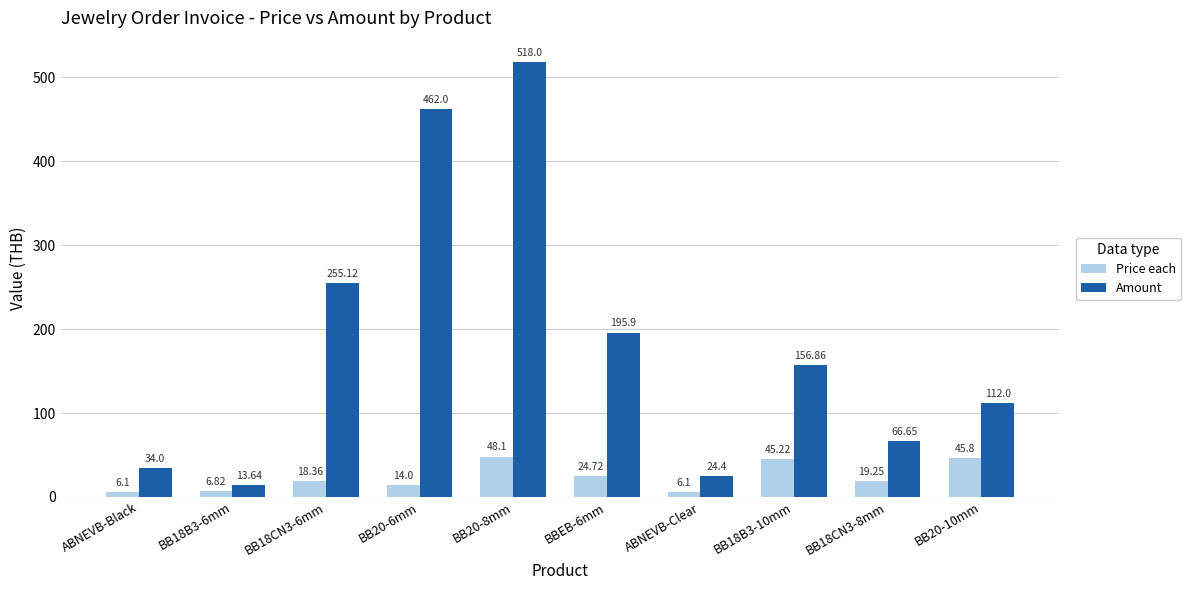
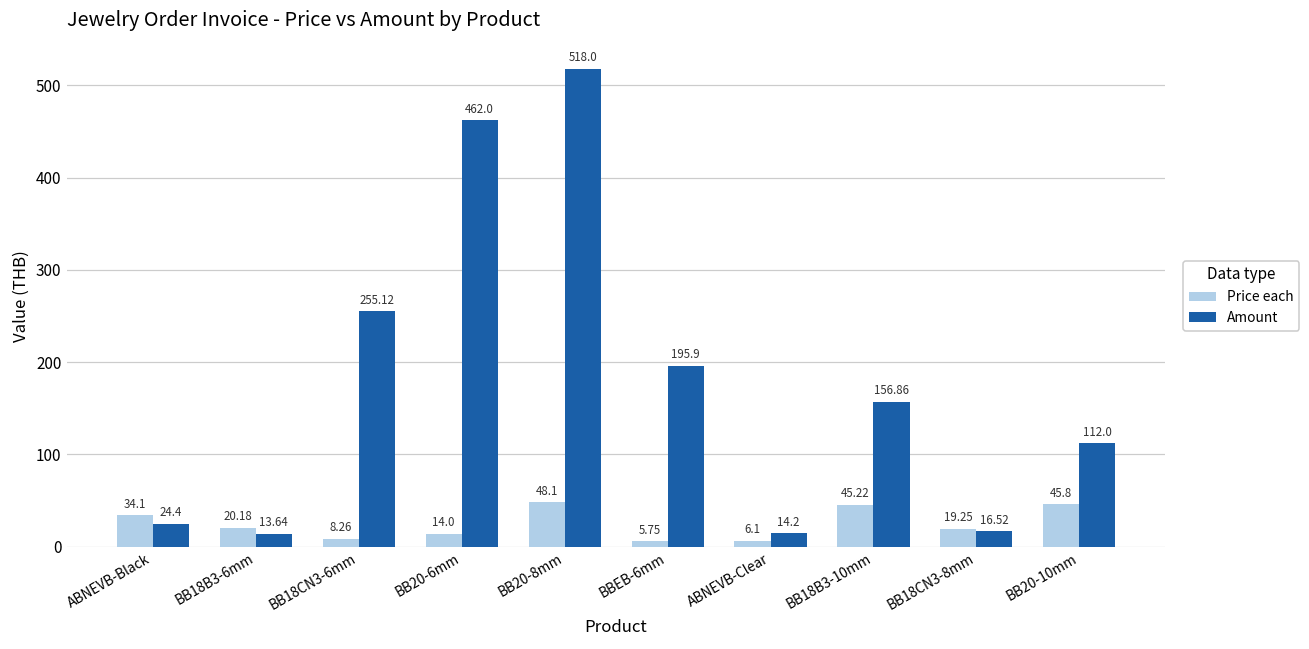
Price each, ABNEVB-Black: 6.1 -> 34.1
Amount, ABNEVB-Black: 34.0 -> 24.4
Price each, BB18B3-6mm: 6.82 -> 20.18
Price each, BB18CN3-6mm: 18.36 -> 8.26
Price each, BBEB-6mm: 24.72 -> 5.75
Amount, ABNEVB-Clear: 24.4 -> 14.2
Amount, BB18CN3-8mm: 66.65 -> 16.52
